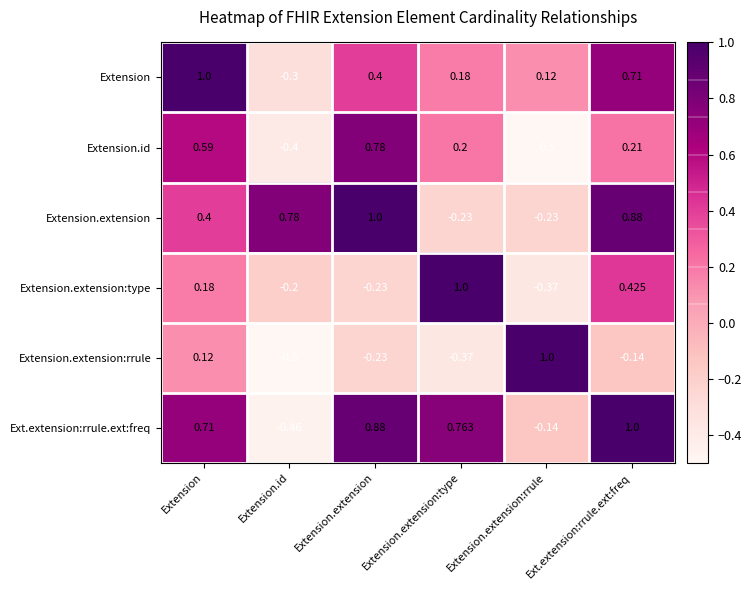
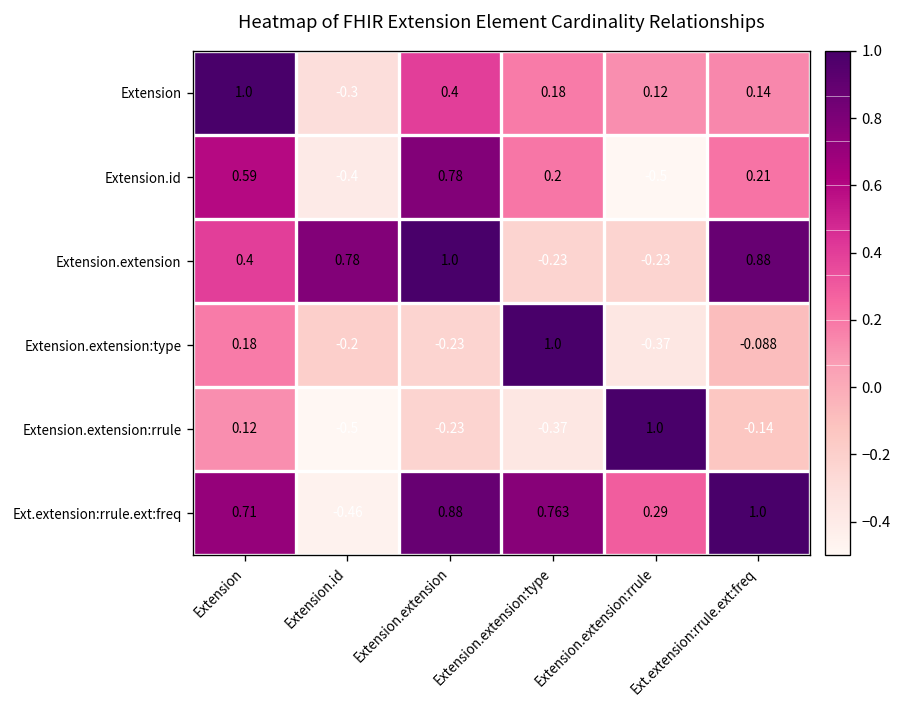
Extension, Ext.extension:rrule.ext:freq: 0.71 -> 0.14
Extension.extension:type, Ext.extension:rrule.ext:freq: 0.425 -> -0.088
Ext.extension:rrule.ext:freq, Extension.extension:rrule: -0.14 -> 0.29
